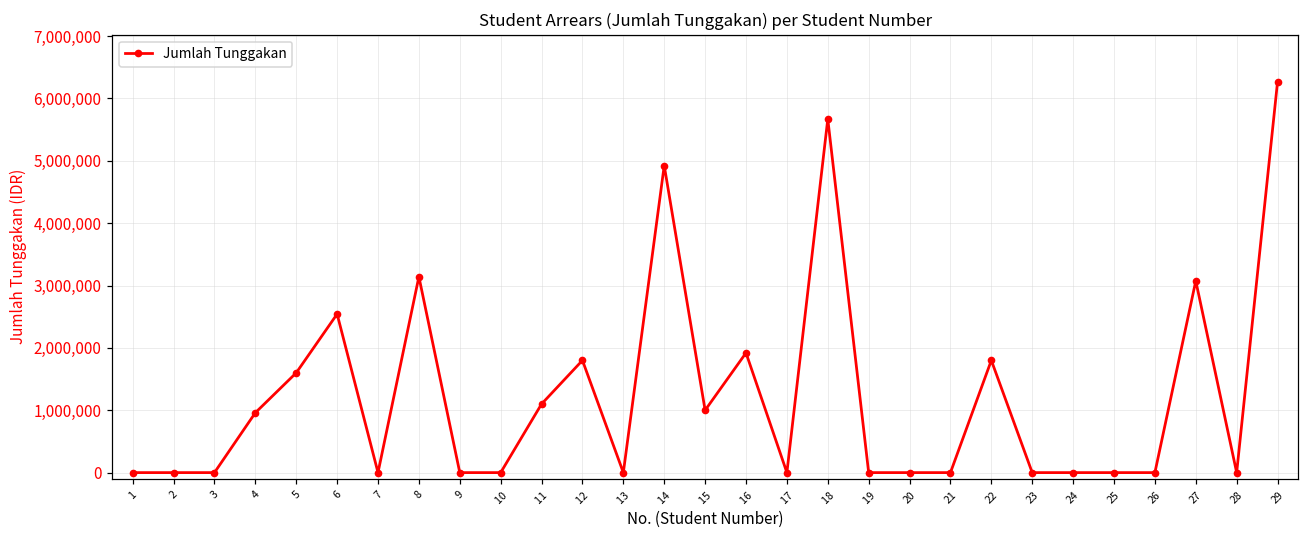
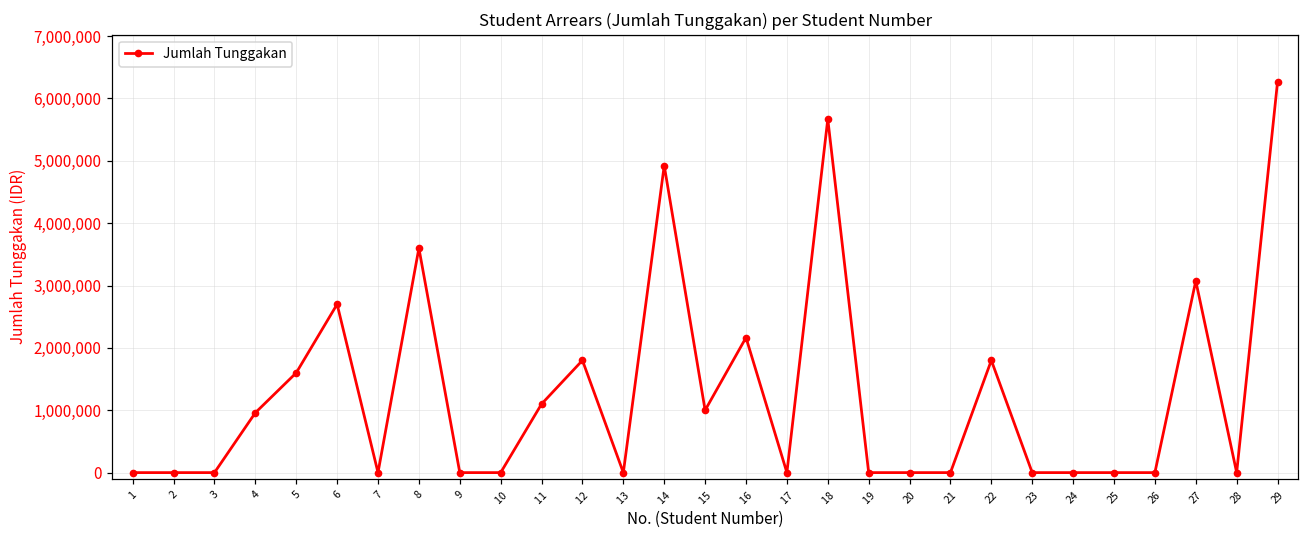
6: 2,500,000 -> 2,700,000
8: 3,100,000 -> 3,600,000
16: 1,900,000 -> 2,200,000
